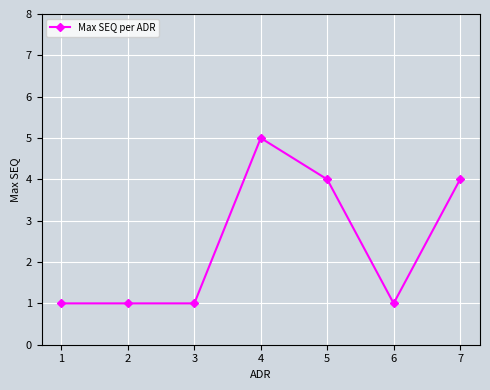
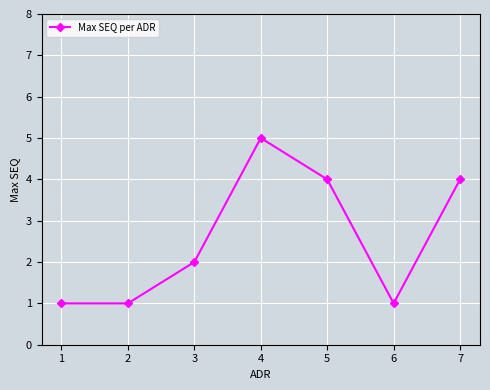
3: 1 -> 2
